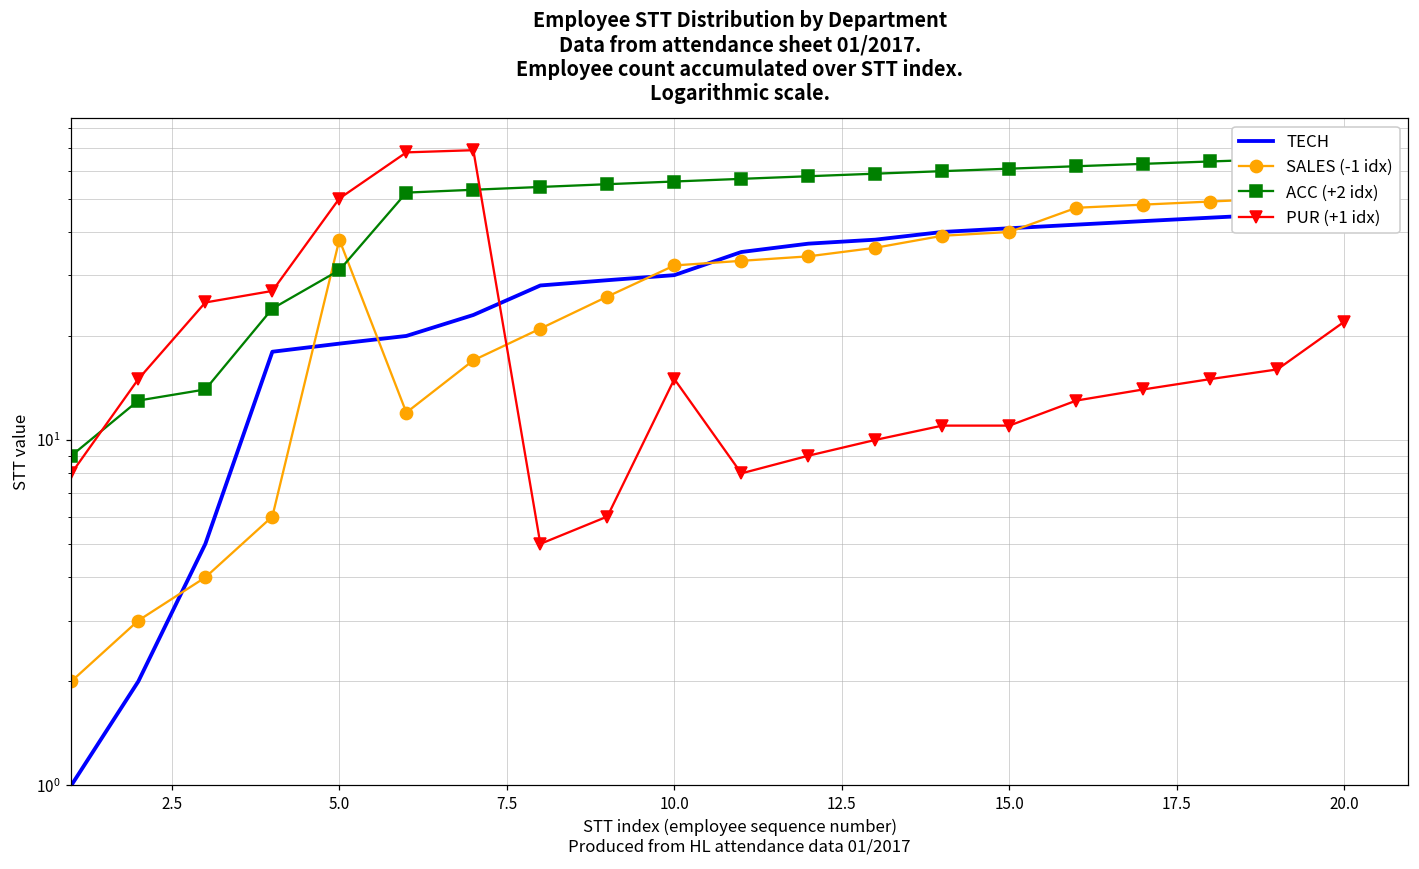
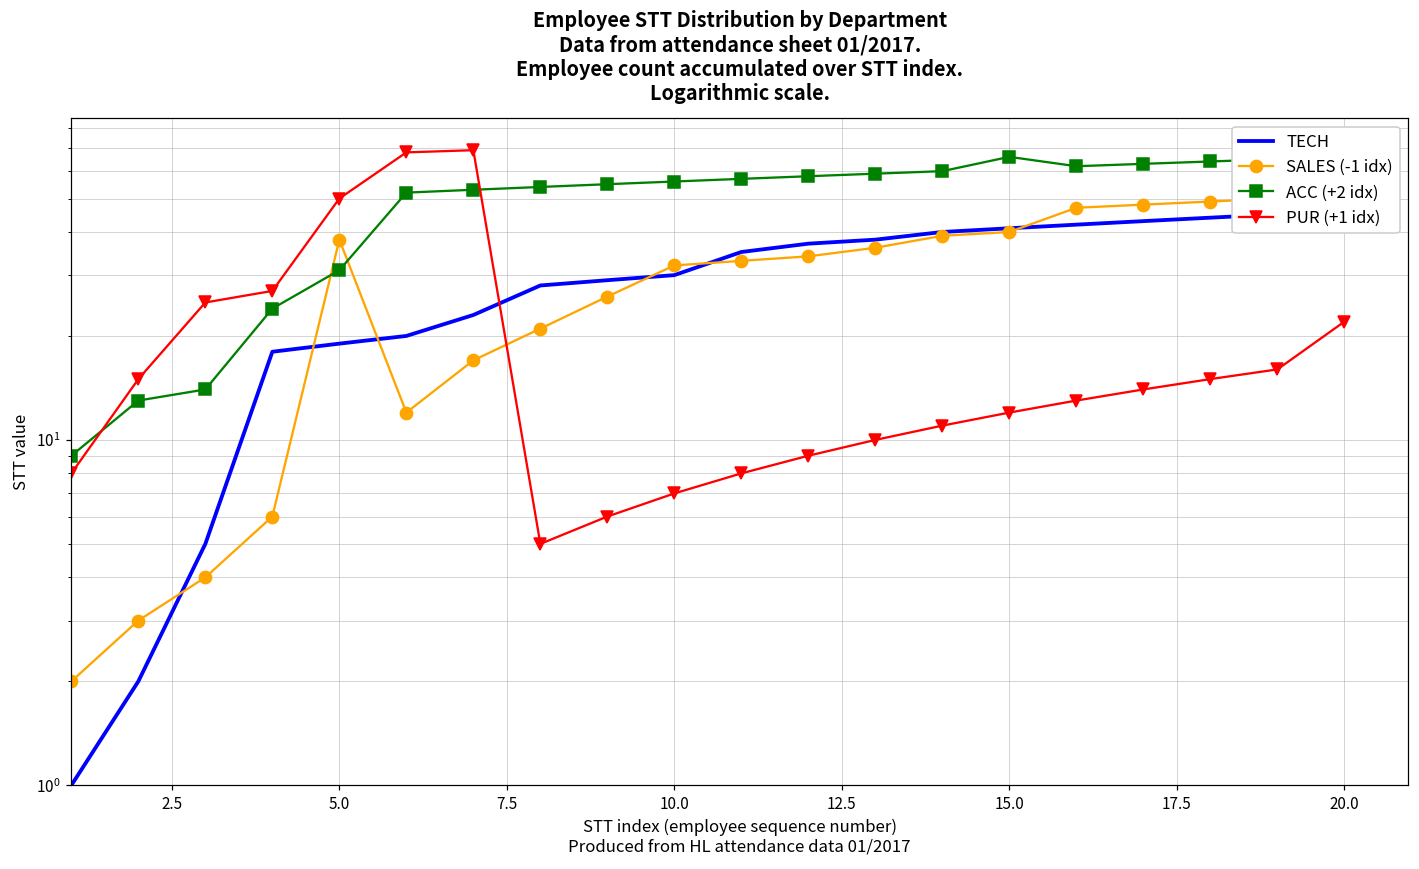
PUR (+1 idx), 10.0: 15 -> 7
ACC (+2 idx), 15.0: 61 -> 66
PUR (+1 idx), 15.0: 11 -> 12
